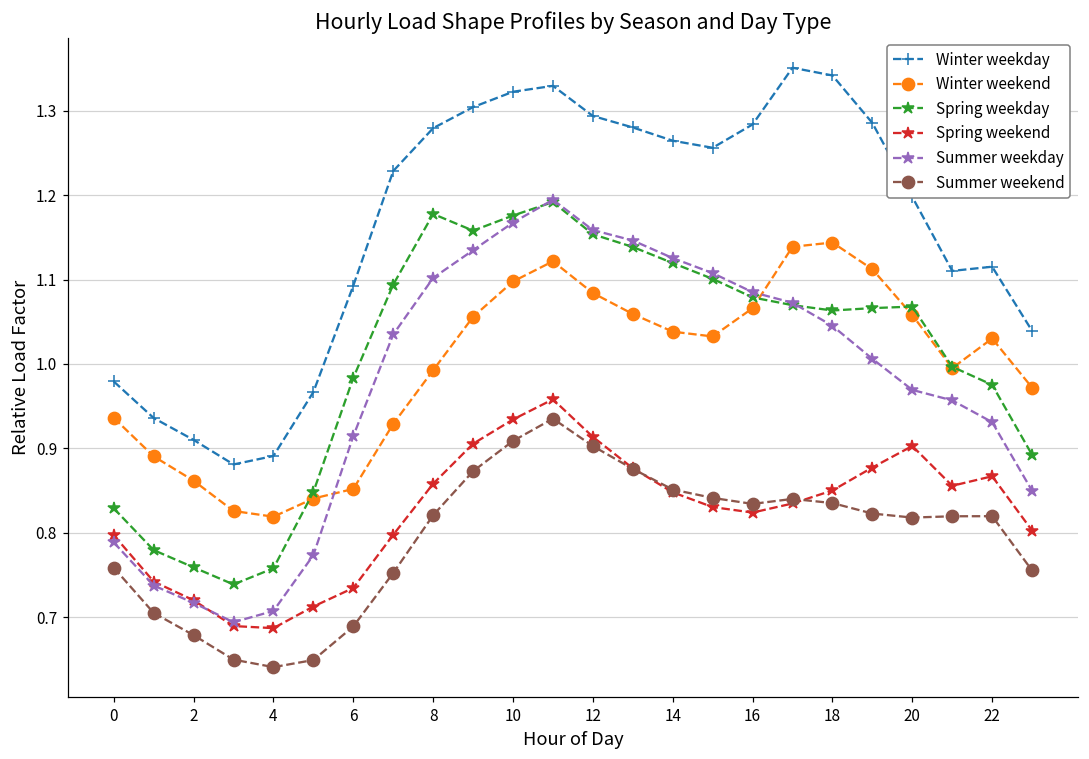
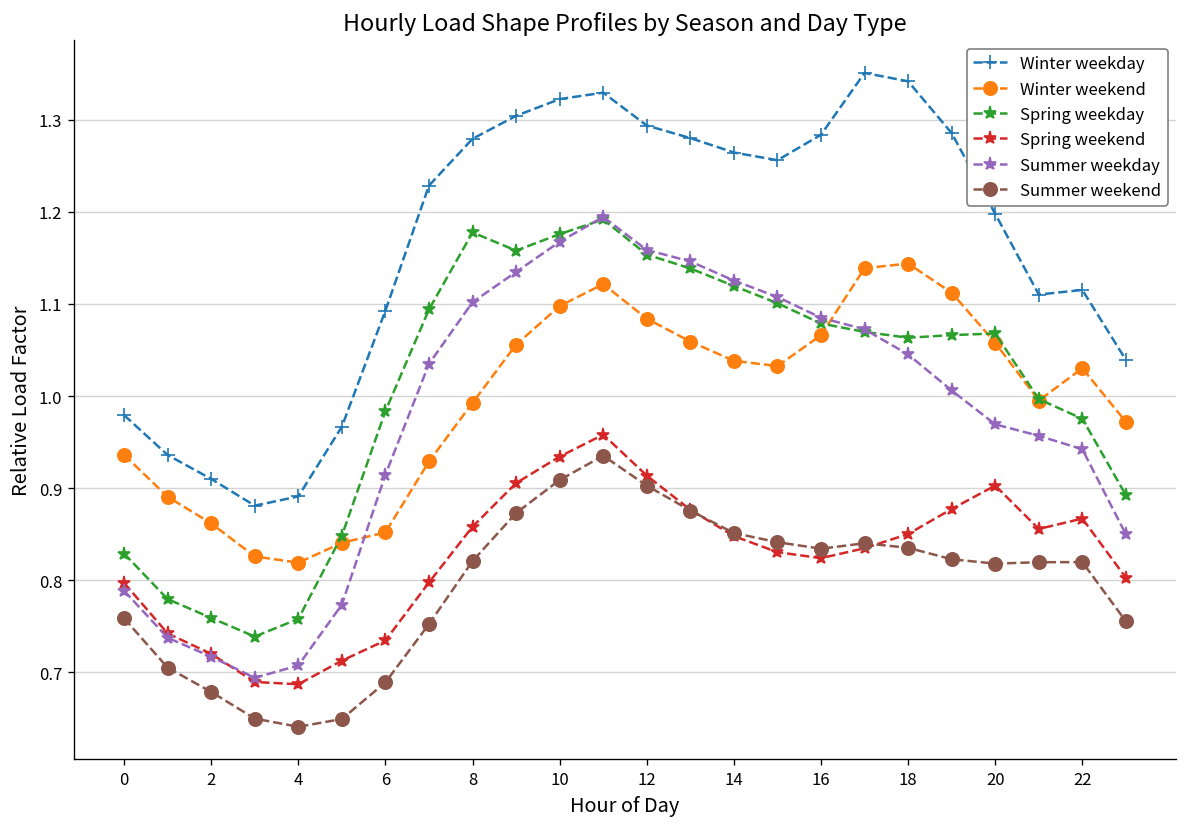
Summer weekday, 22: 0.93 -> 0.94
